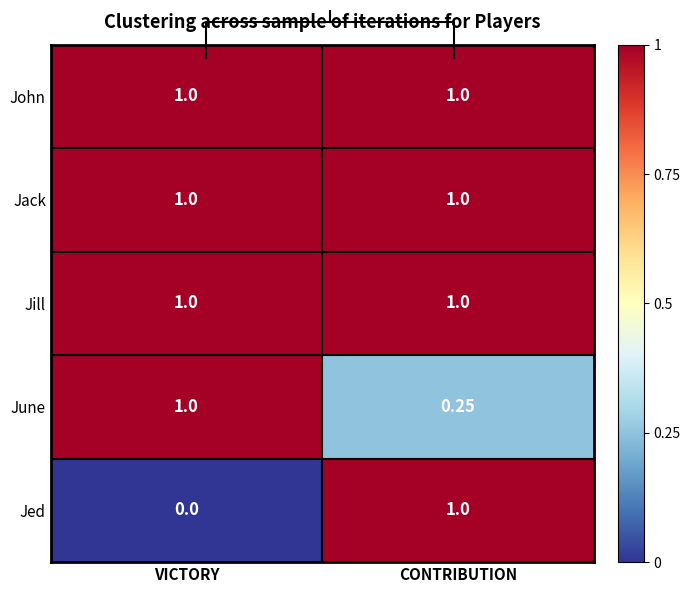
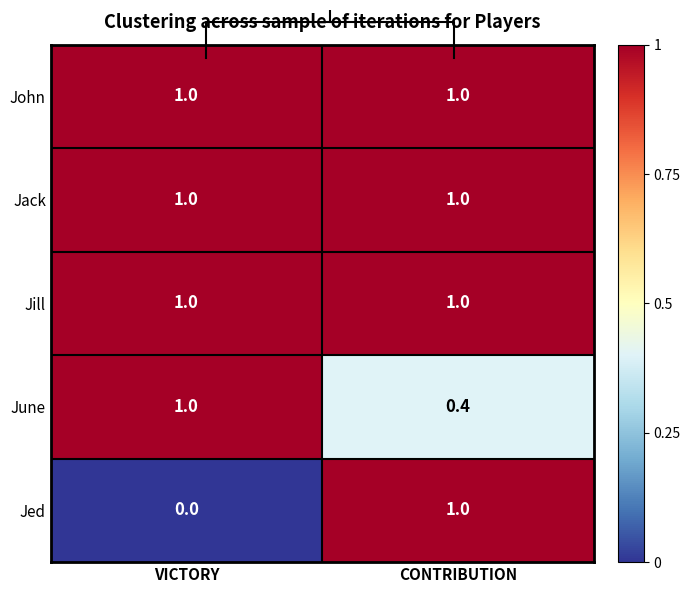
Clustering across sample of iterations for Players, June, CONTRIBUTION: 0.25 -> 0.4
